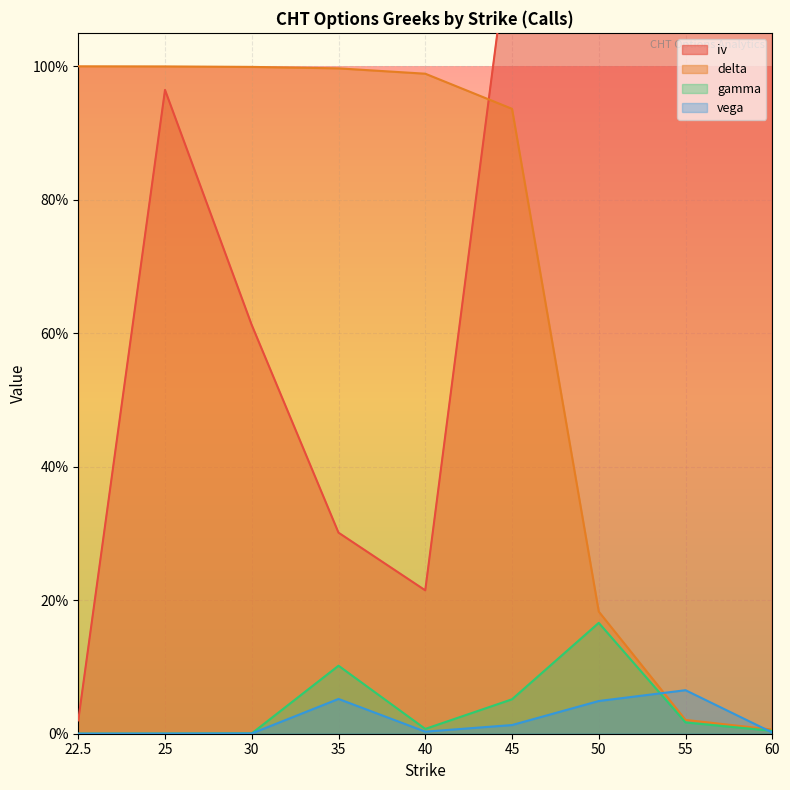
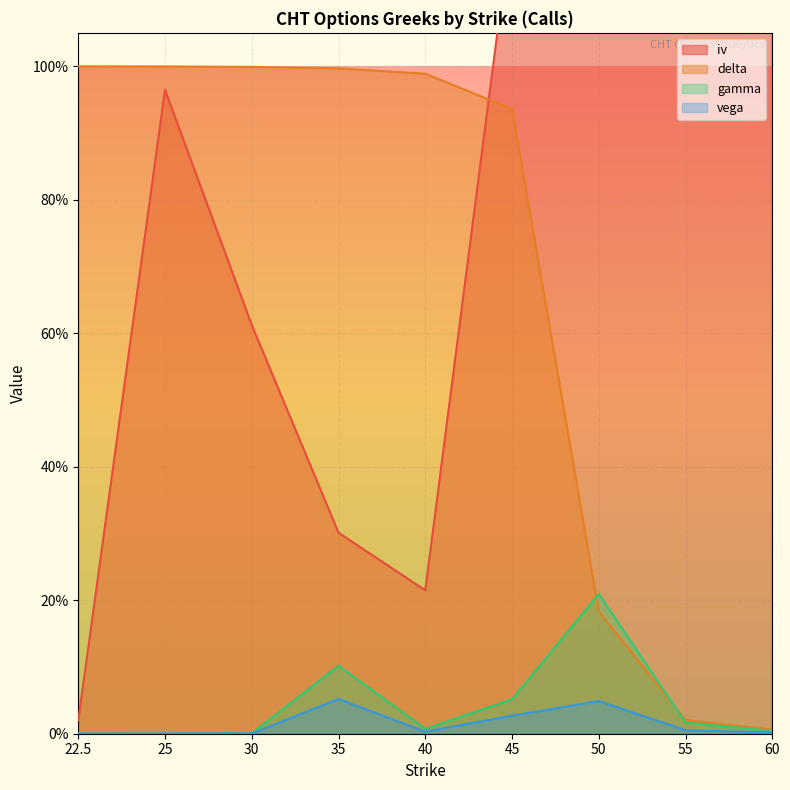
vega, 45: 1% -> 3%
gamma, 50: 17% -> 21%
vega, 55: 7% -> 1%
